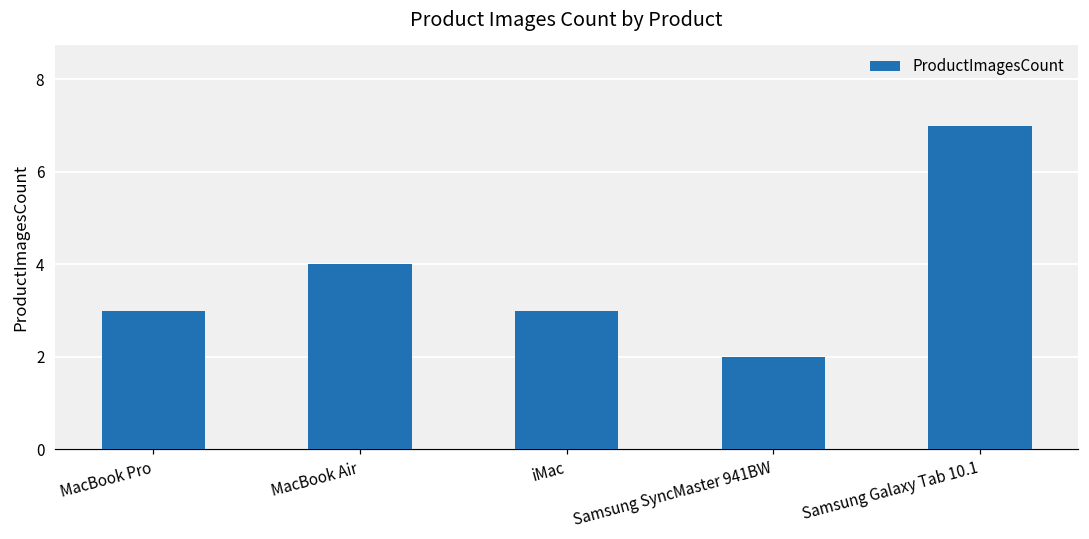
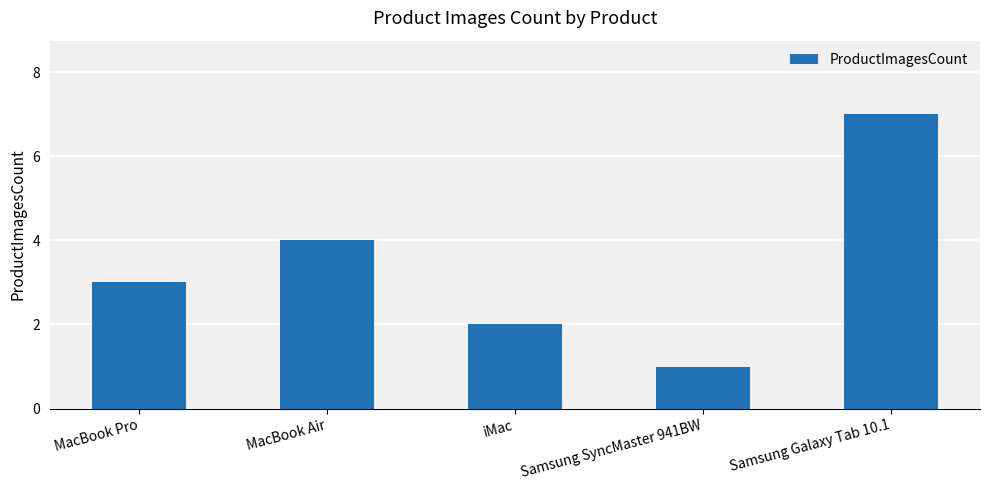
iMac: 3 -> 2
Samsung SyncMaster 941BW: 2 -> 1
